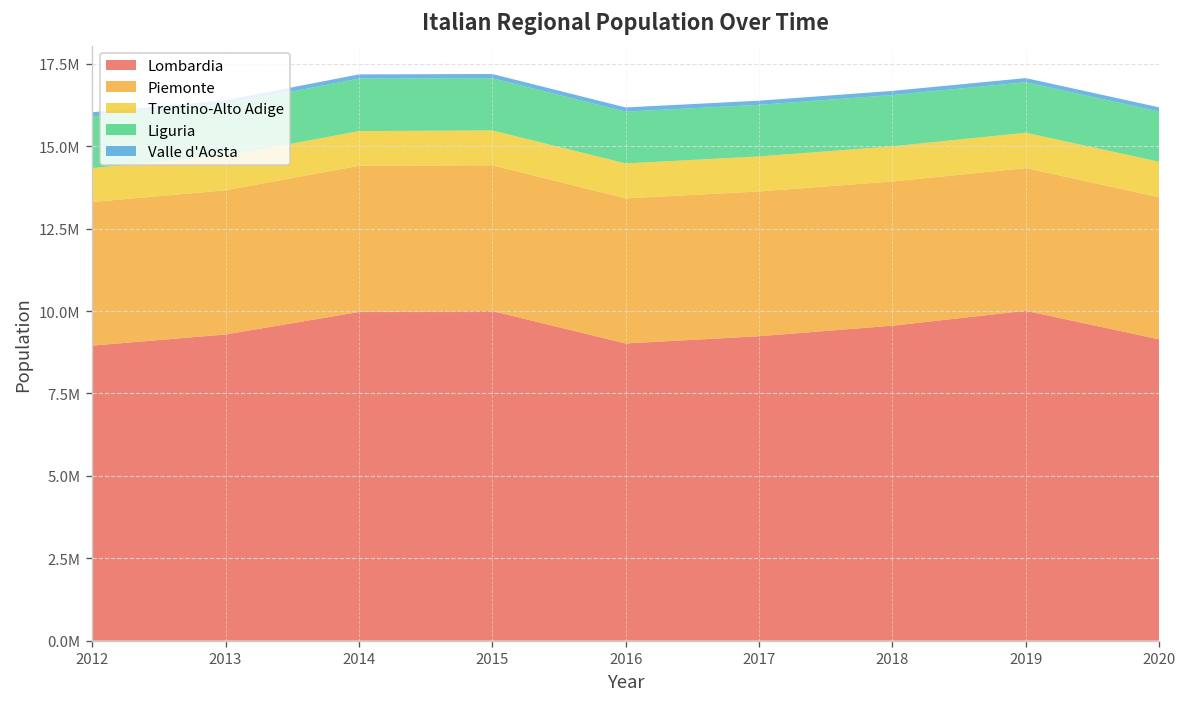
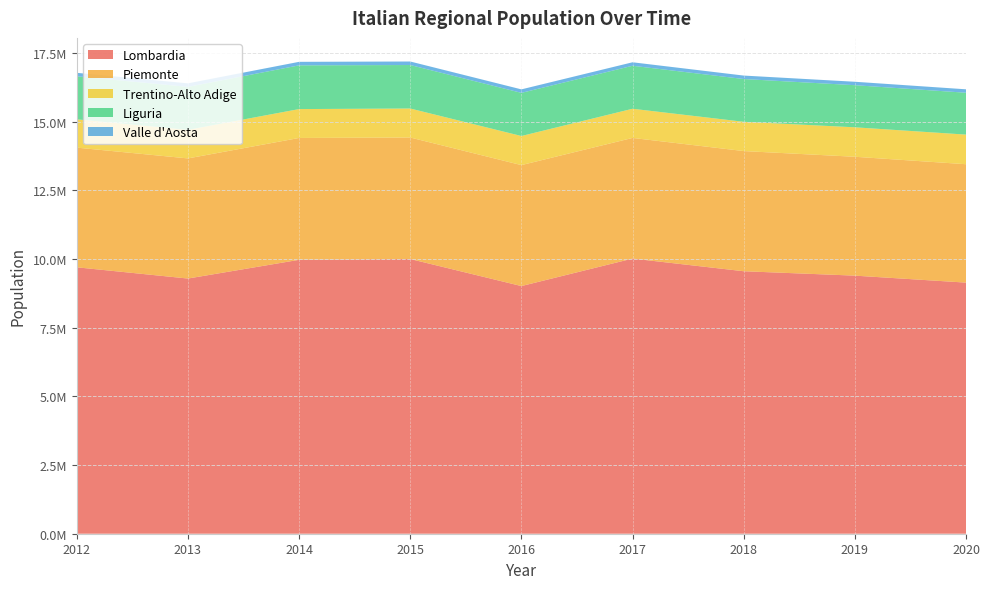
Lombardia, 2012: 9000000 -> 9700000
Lombardia, 2017: 9200000 -> 10000000
Lombardia, 2019: 10000000 -> 9400000
